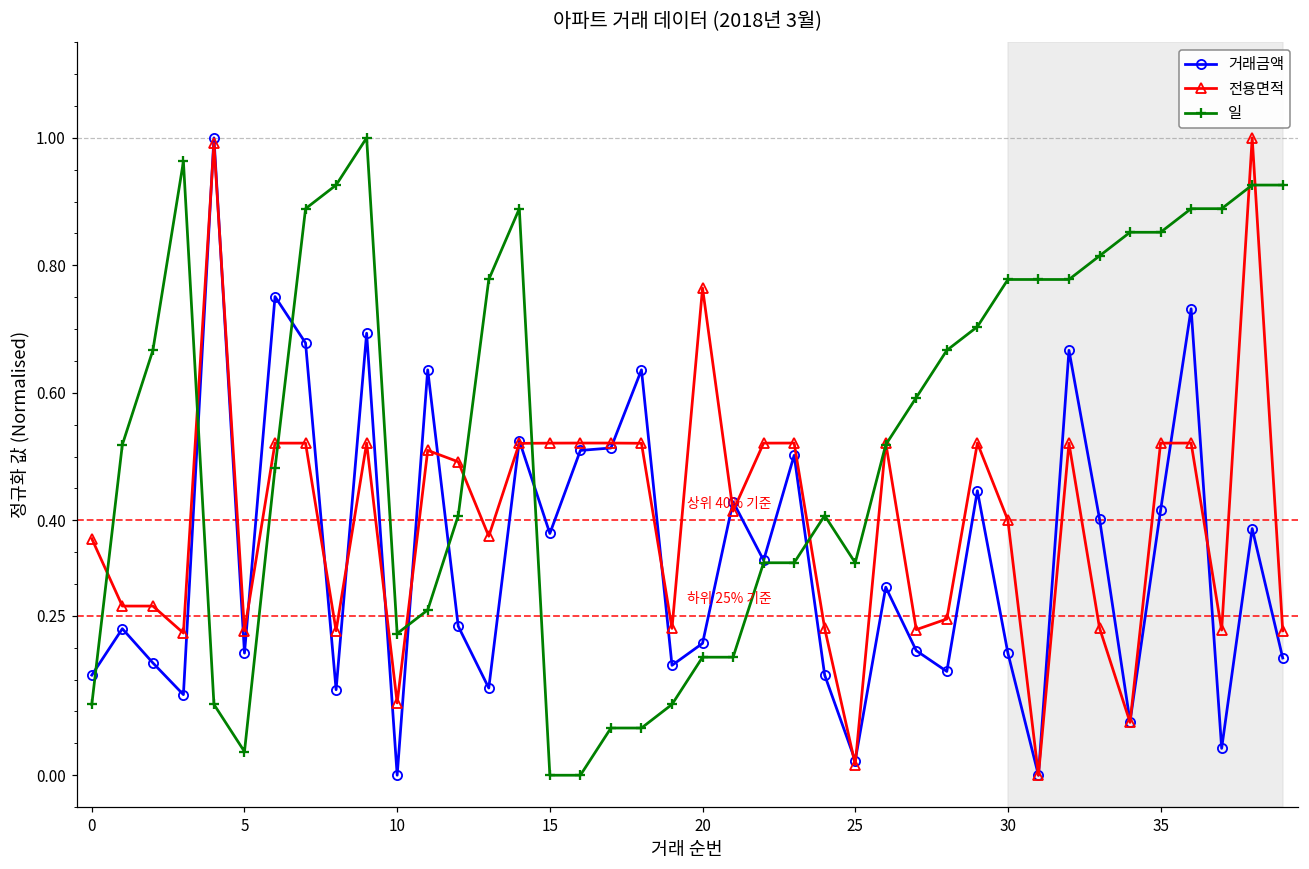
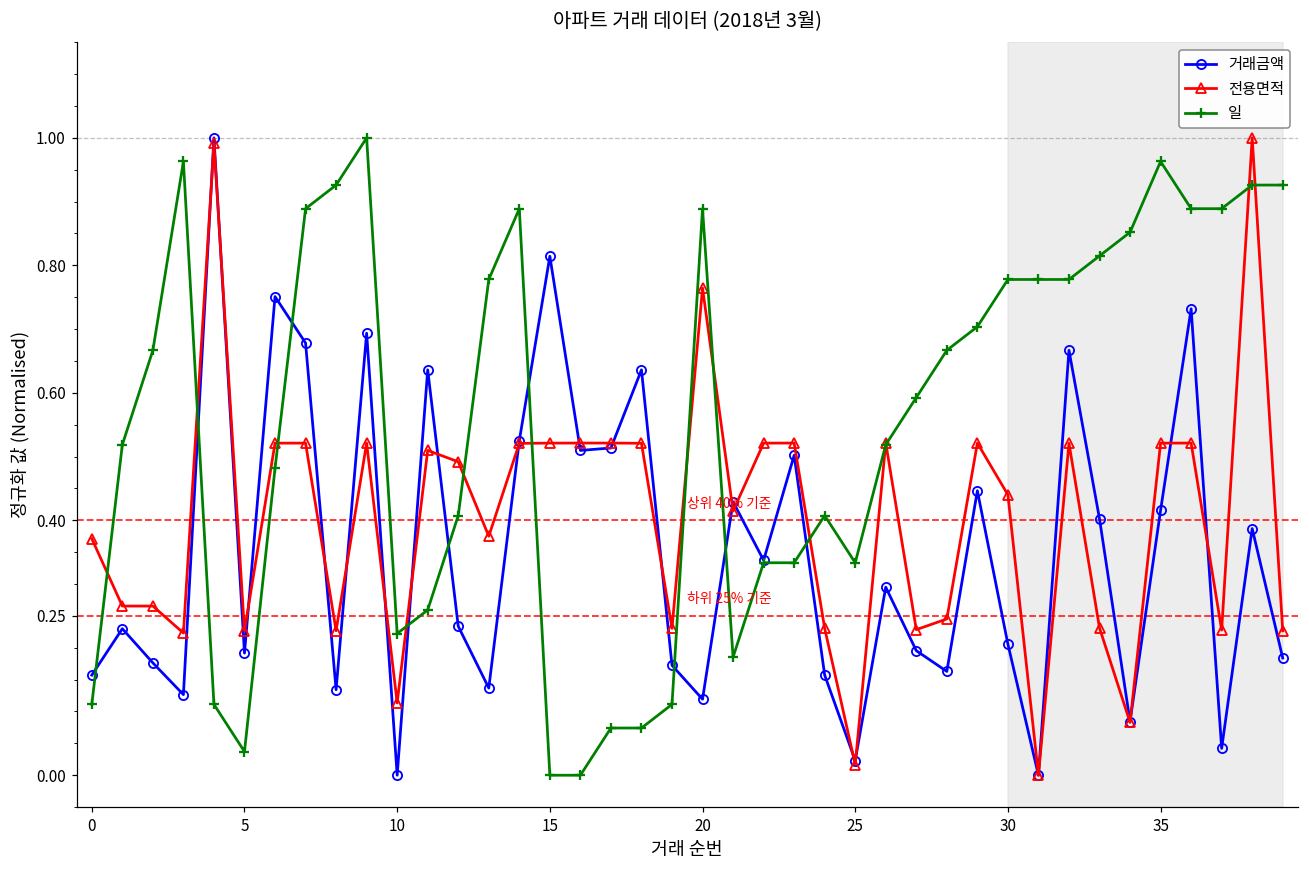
거래금액, 15: 0.38 -> 0.81
거래금액, 20: 0.21 -> 0.12
일, 20: 0.19 -> 0.89
거래금액, 30: 0.19 -> 0.21
전용면적, 30: 0.40 -> 0.44
일, 35: 0.85 -> 0.96
